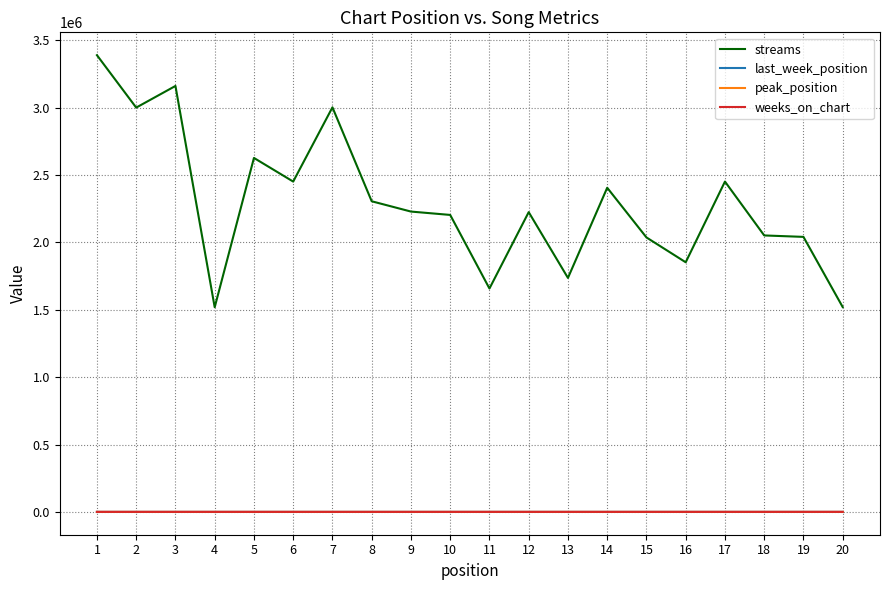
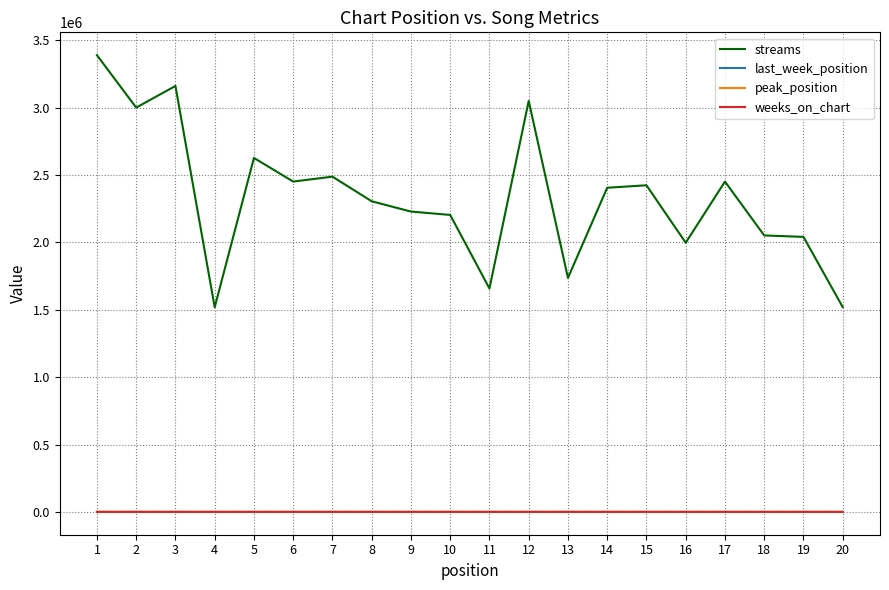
streams, 7: 3000000 -> 2490000
streams, 12: 2220000 -> 3050000
streams, 15: 2040000 -> 2420000
streams, 16: 1850000 -> 2000000
